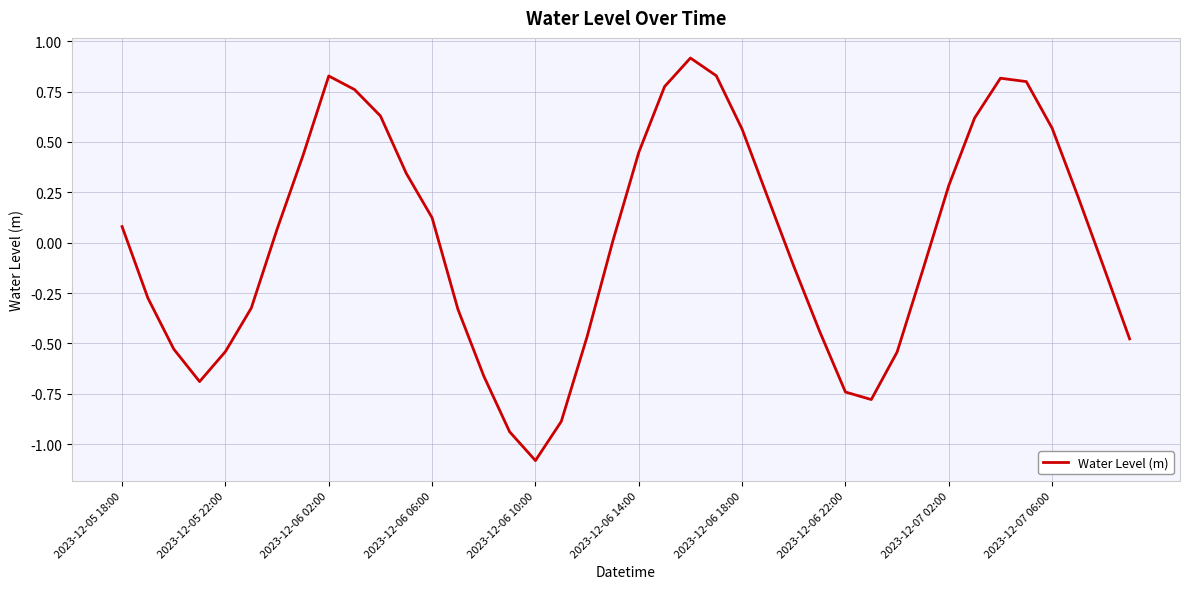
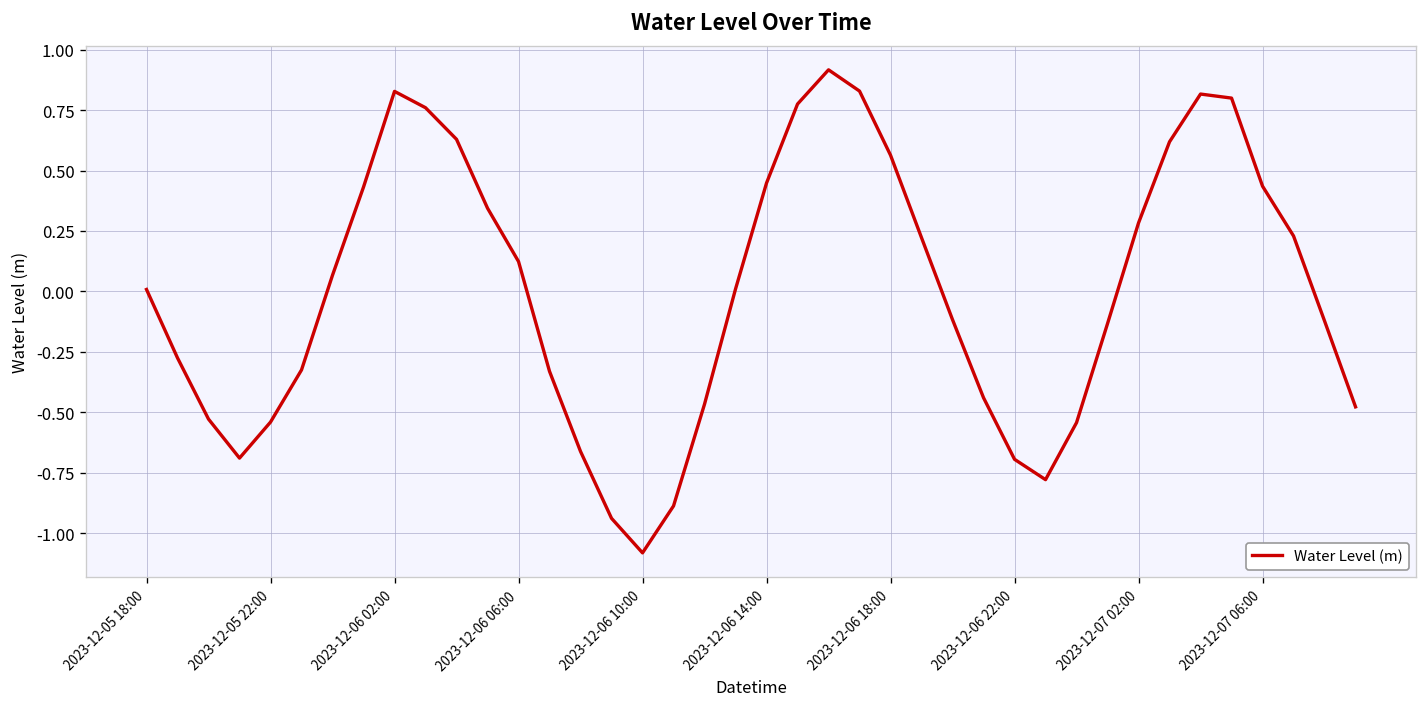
2023-12-05 18:00: 0.08 -> 0.01
2023-12-06 22:00: -0.74 -> -0.69
2023-12-07 06:00: 0.57 -> 0.44
